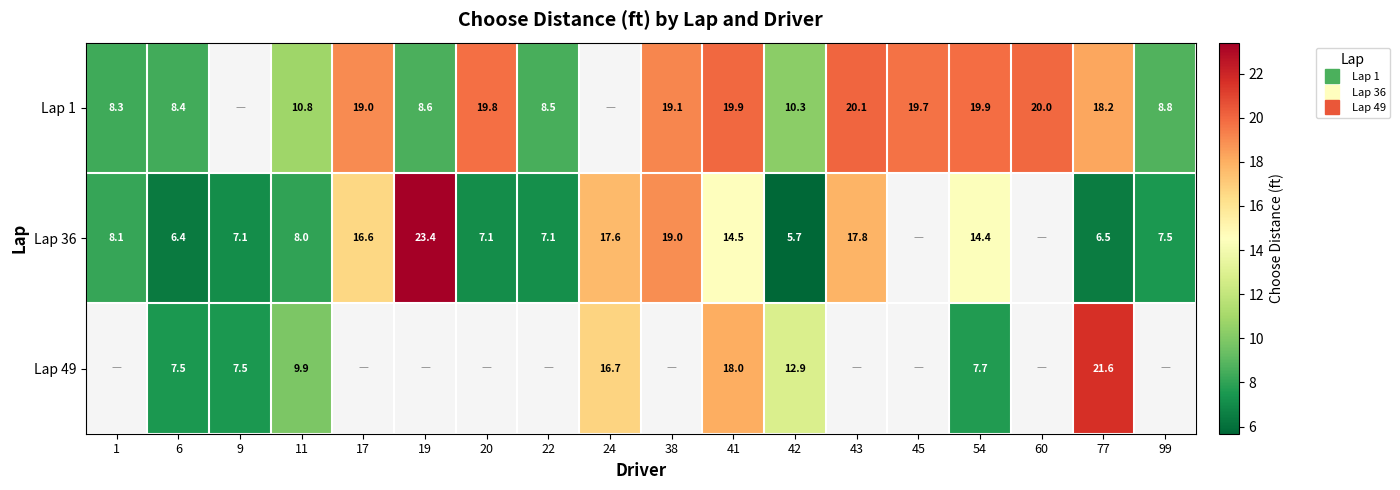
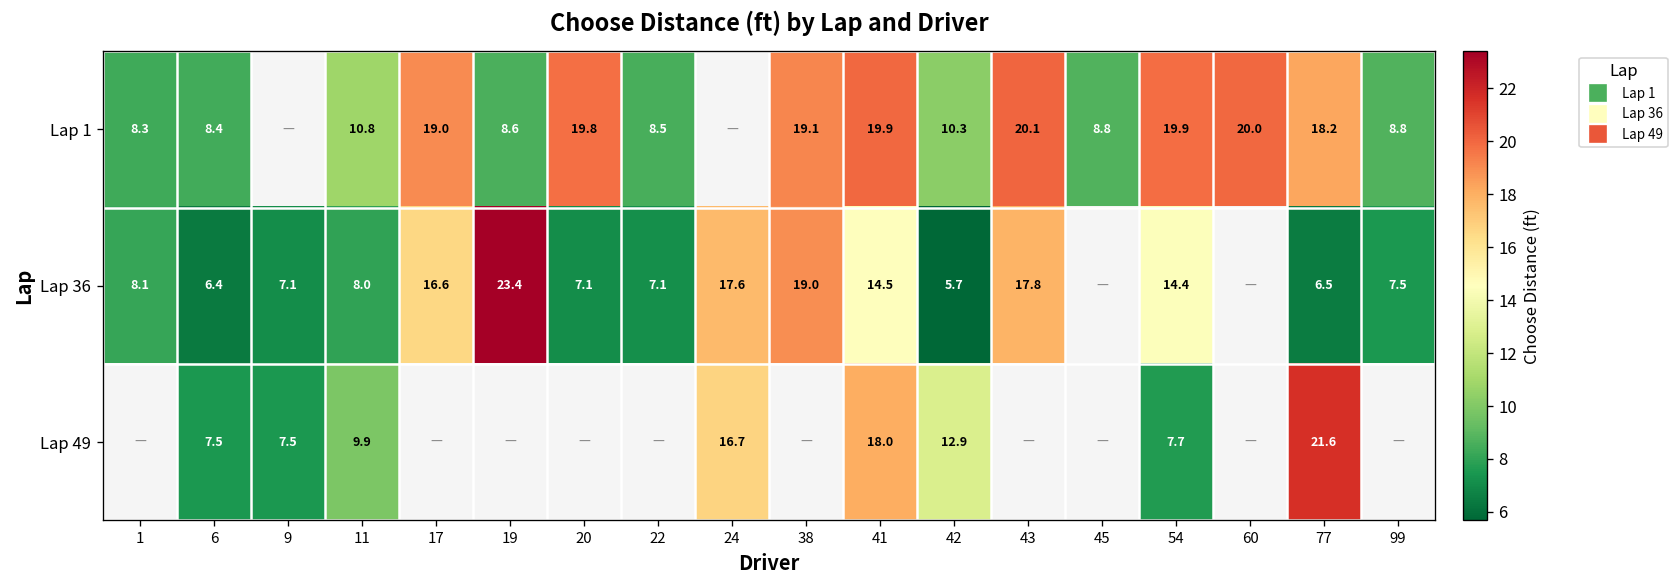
Lap 1, 45: 19.7 -> 8.8
